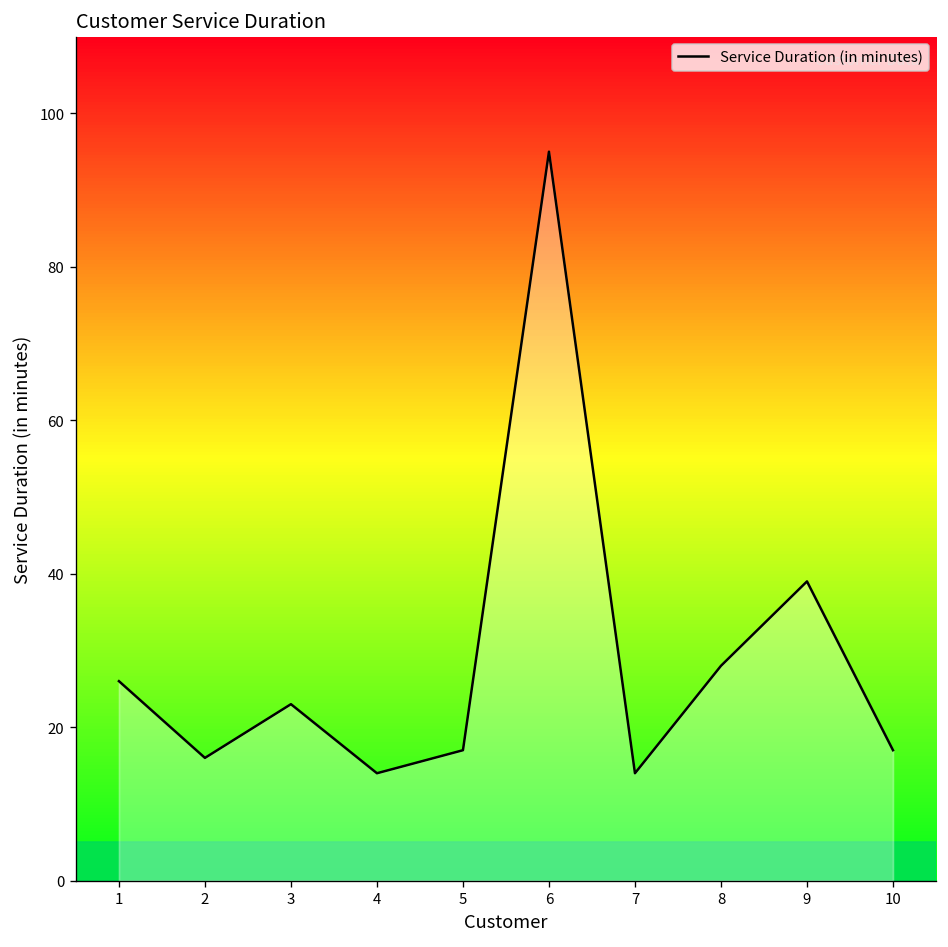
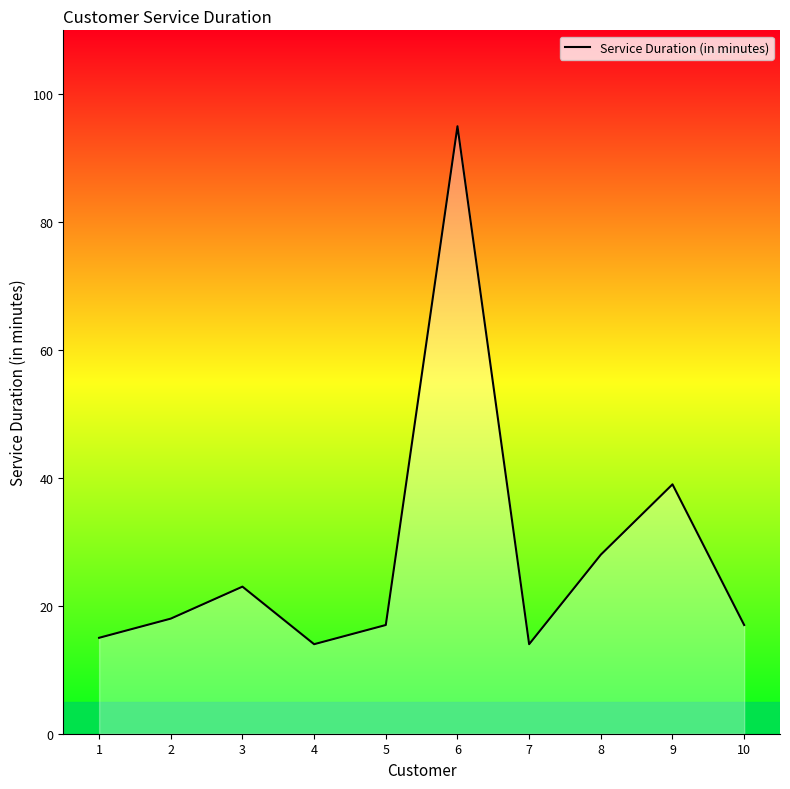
1: 26 -> 15
2: 16 -> 18
